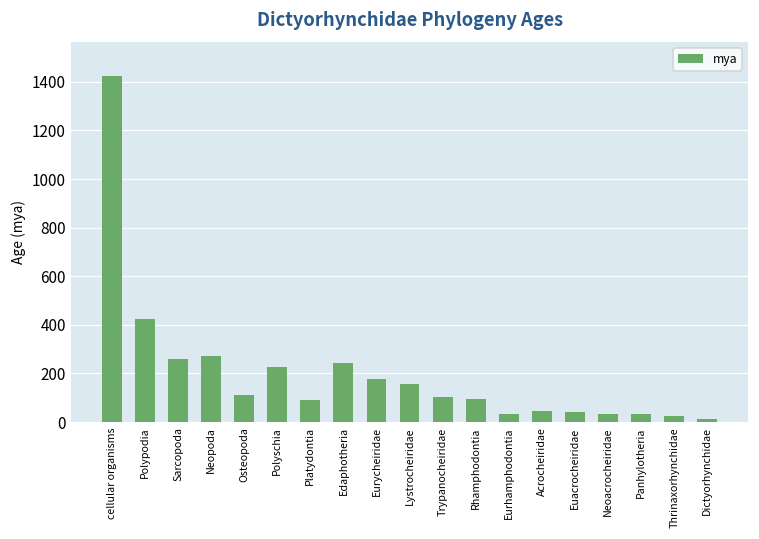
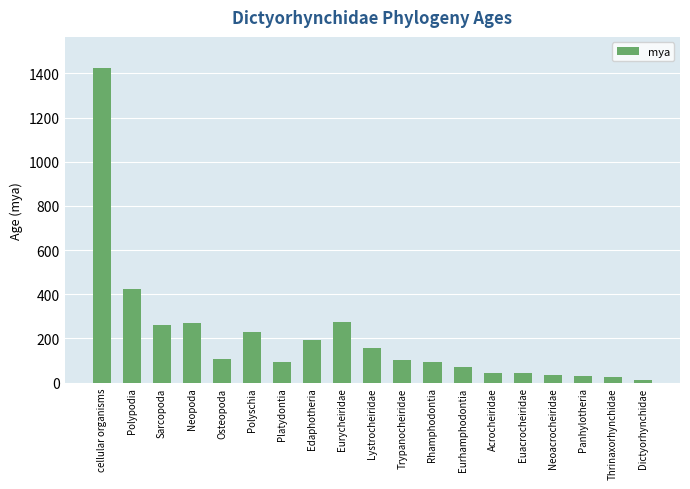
Edaphotheria: 240 -> 190
Eurycheiridae: 180 -> 280
Eurhamphodontia: 30 -> 70
